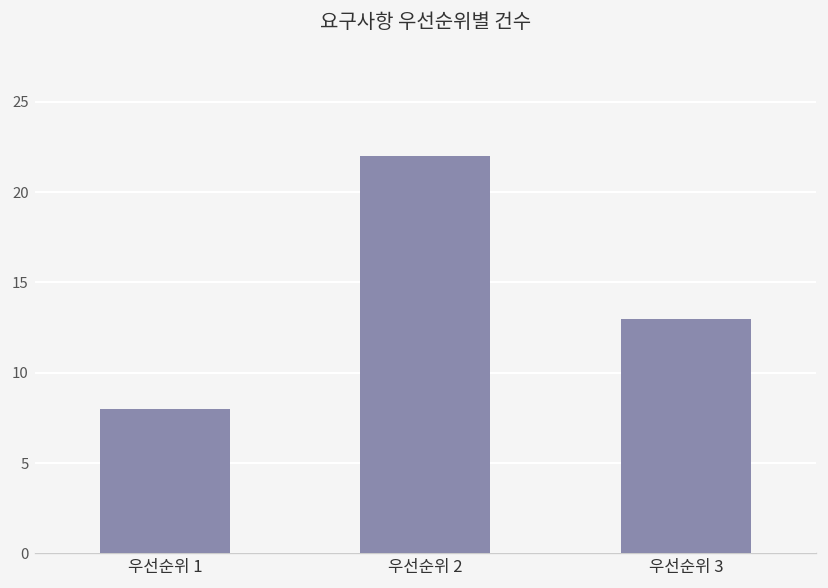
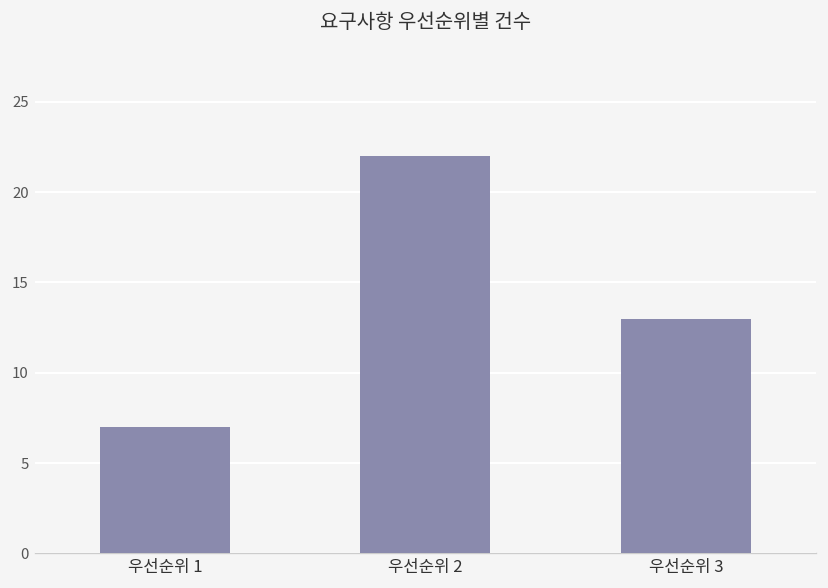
우선순위 1: 8 -> 7
